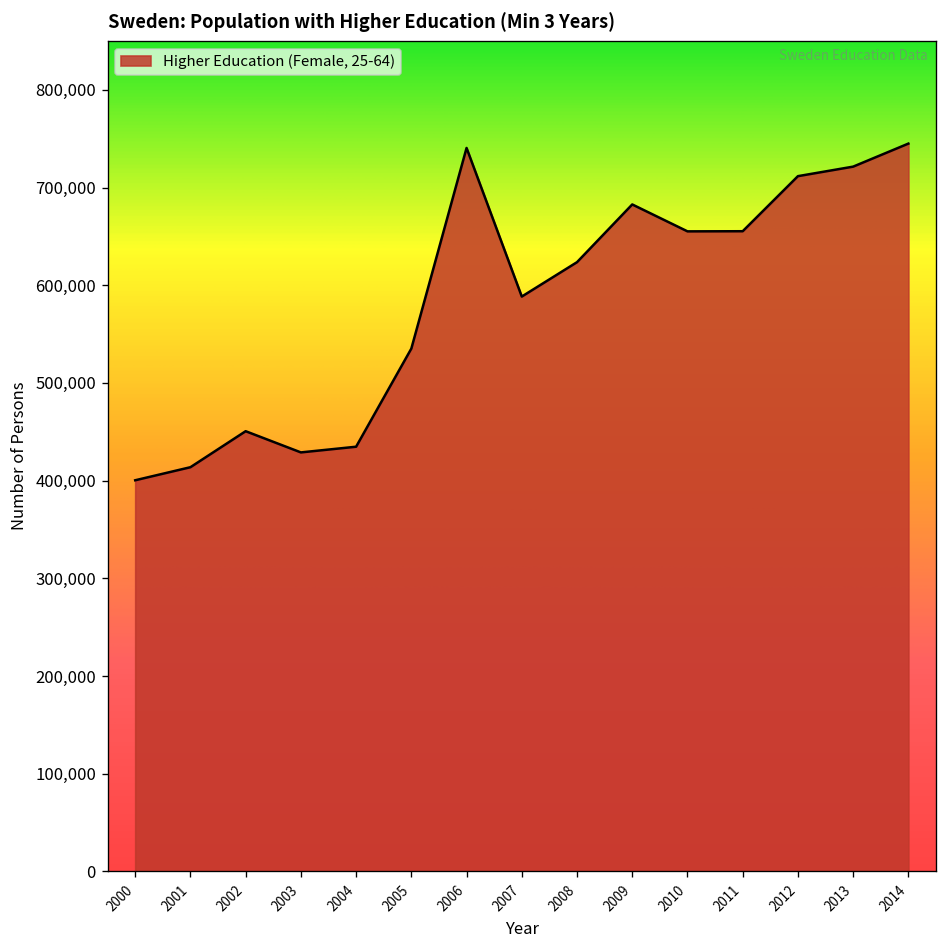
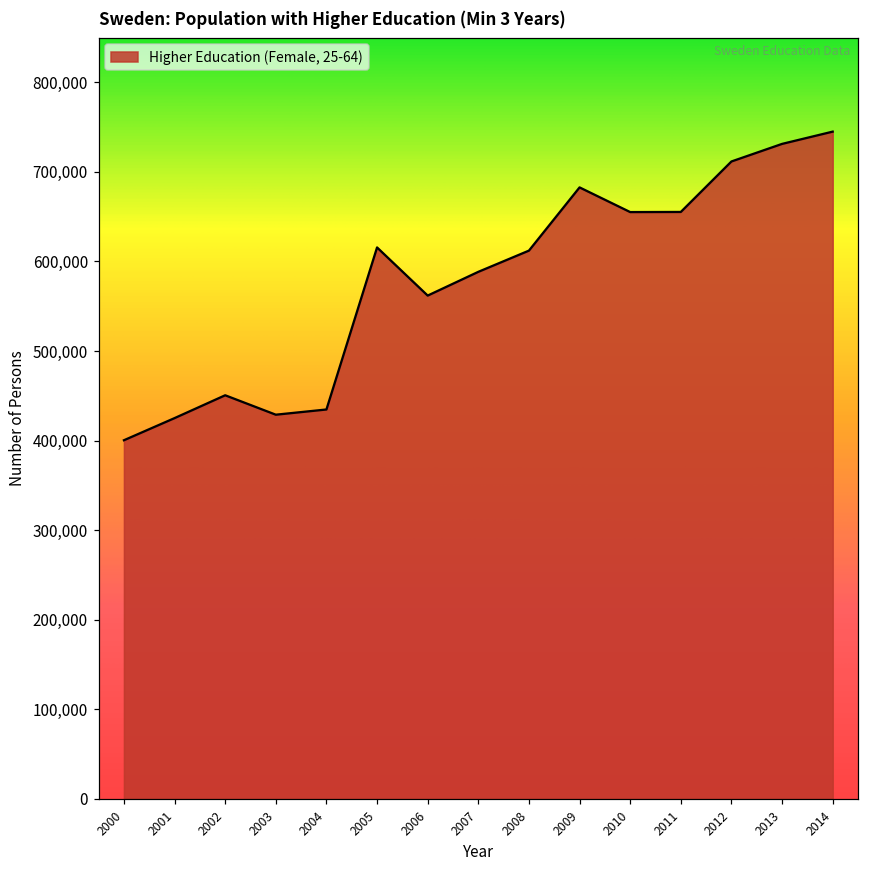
2001: 410,000 -> 430,000
2005: 540,000 -> 620,000
2006: 740,000 -> 560,000
2008: 620,000 -> 610,000
2013: 720,000 -> 730,000
